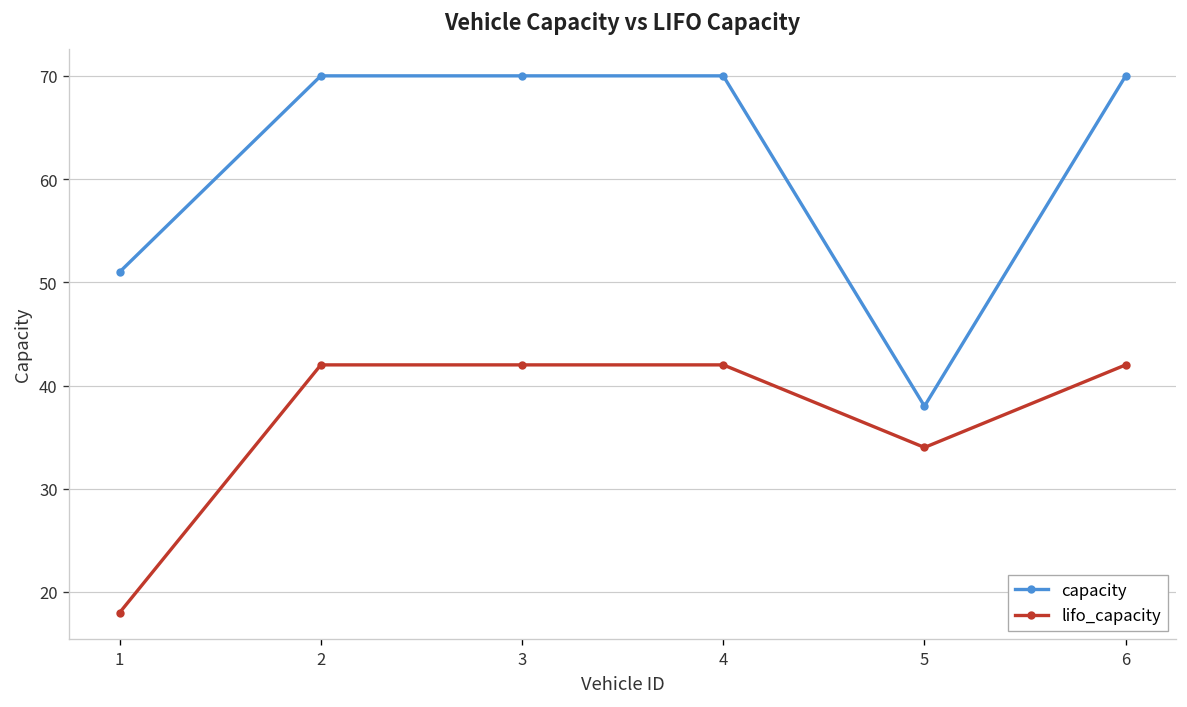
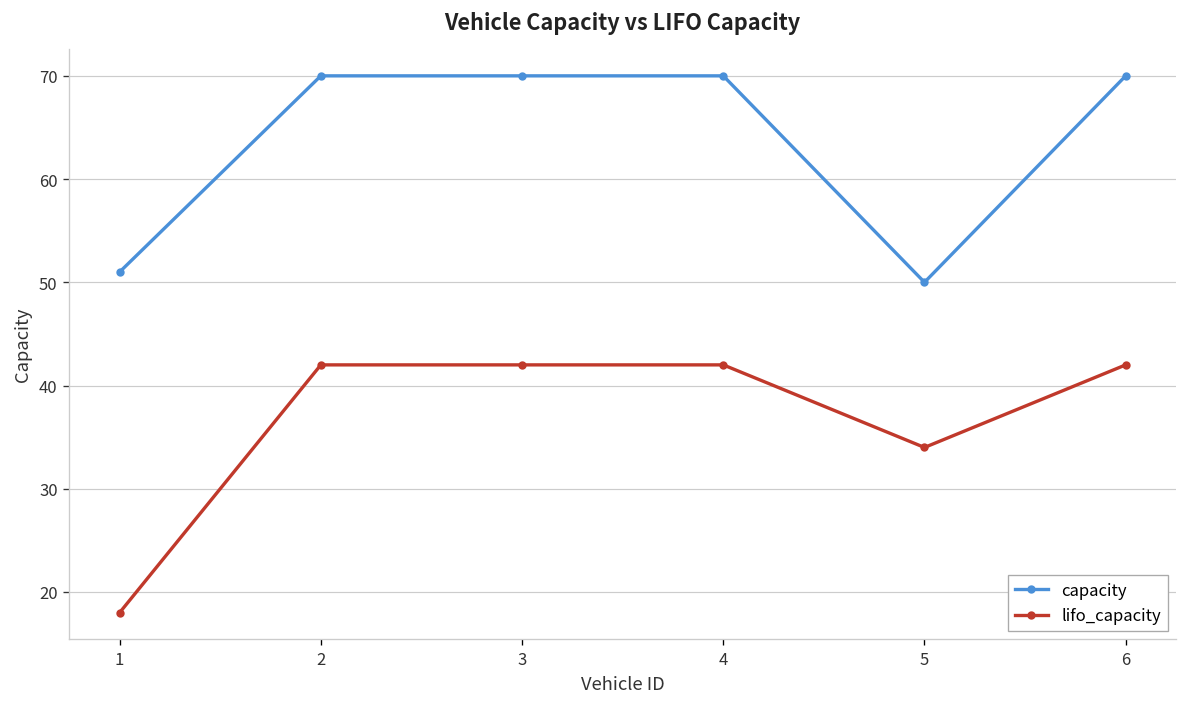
capacity, 5: 38 -> 50
